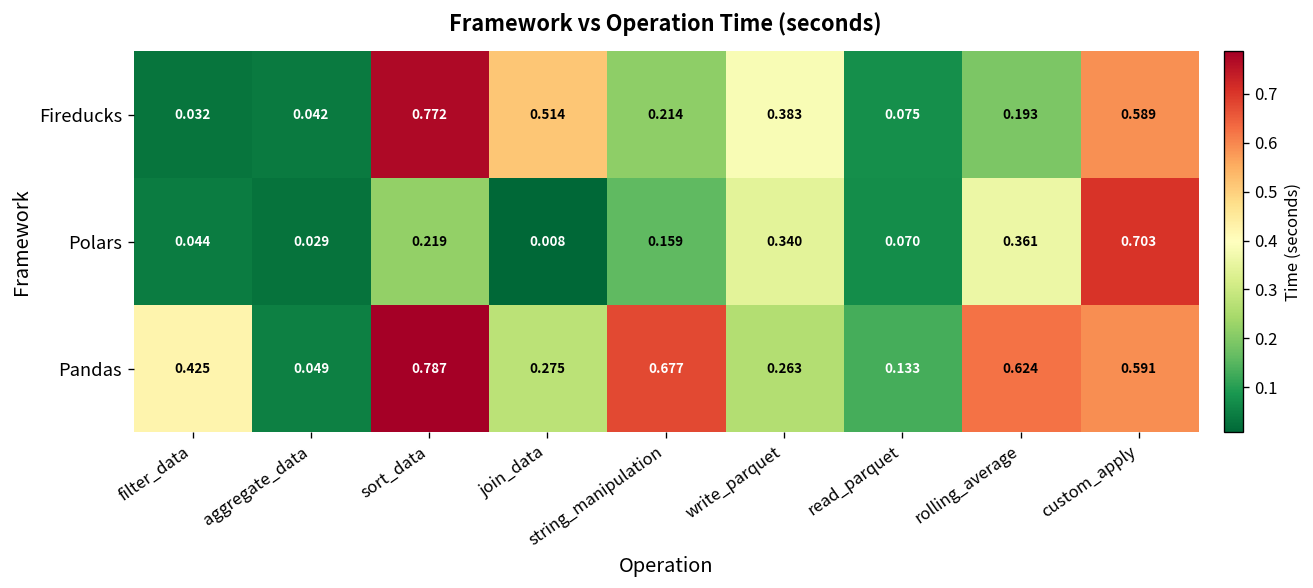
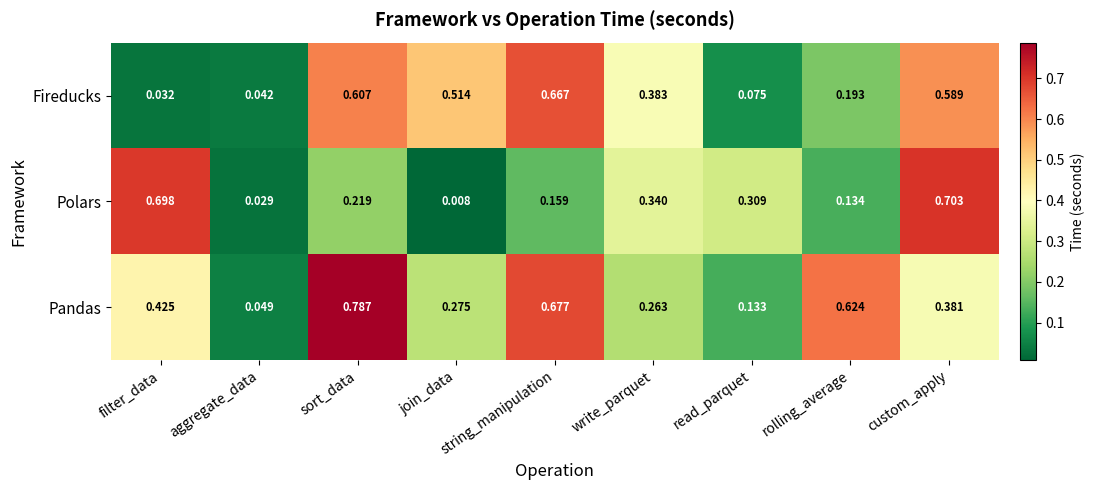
Fireducks, sort_data: 0.772 -> 0.607
Fireducks, string_manipulation: 0.214 -> 0.667
Polars, filter_data: 0.044 -> 0.698
Polars, read_parquet: 0.070 -> 0.309
Polars, rolling_average: 0.361 -> 0.134
Pandas, custom_apply: 0.591 -> 0.381
